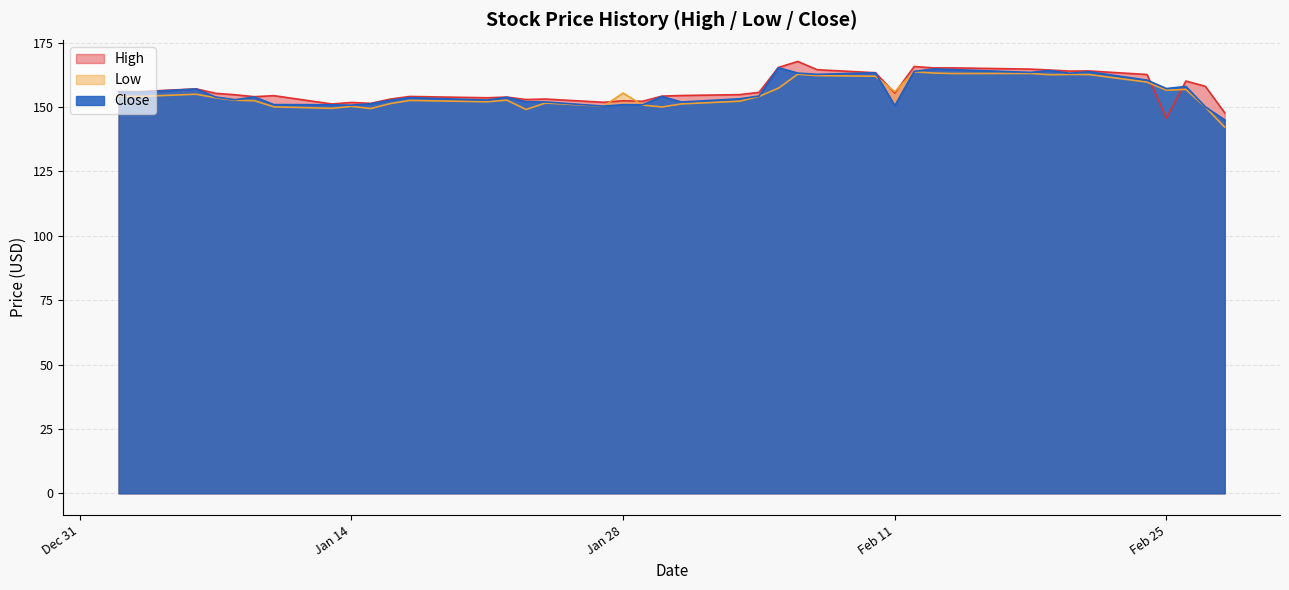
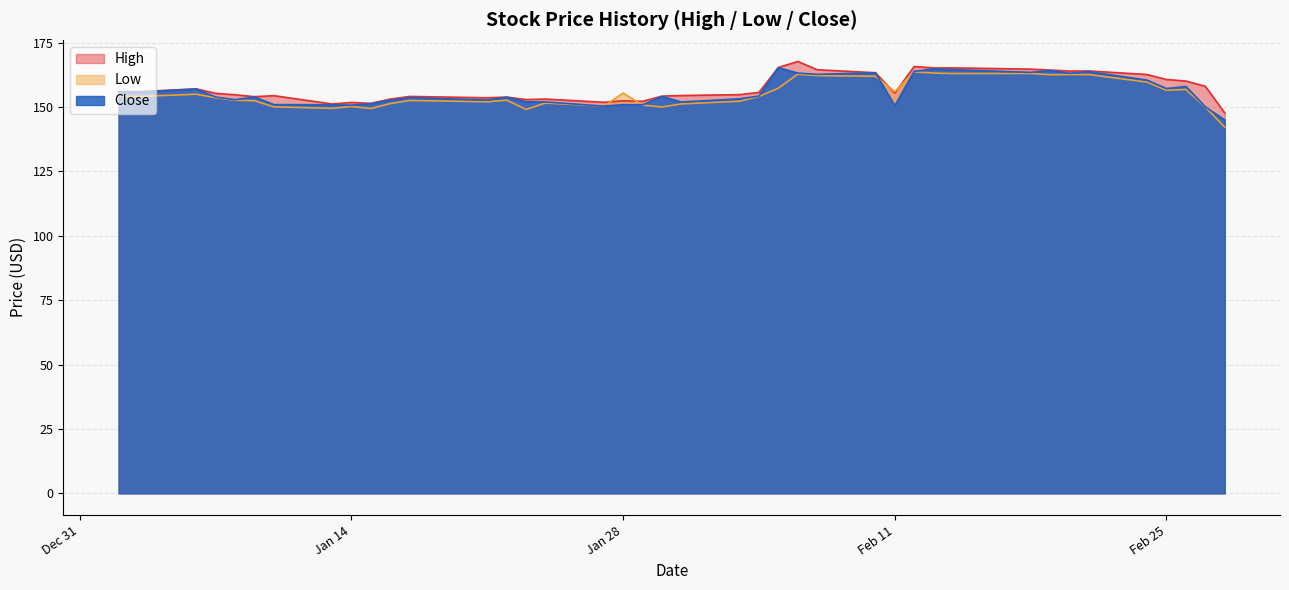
High, Feb 25: 146 -> 161
